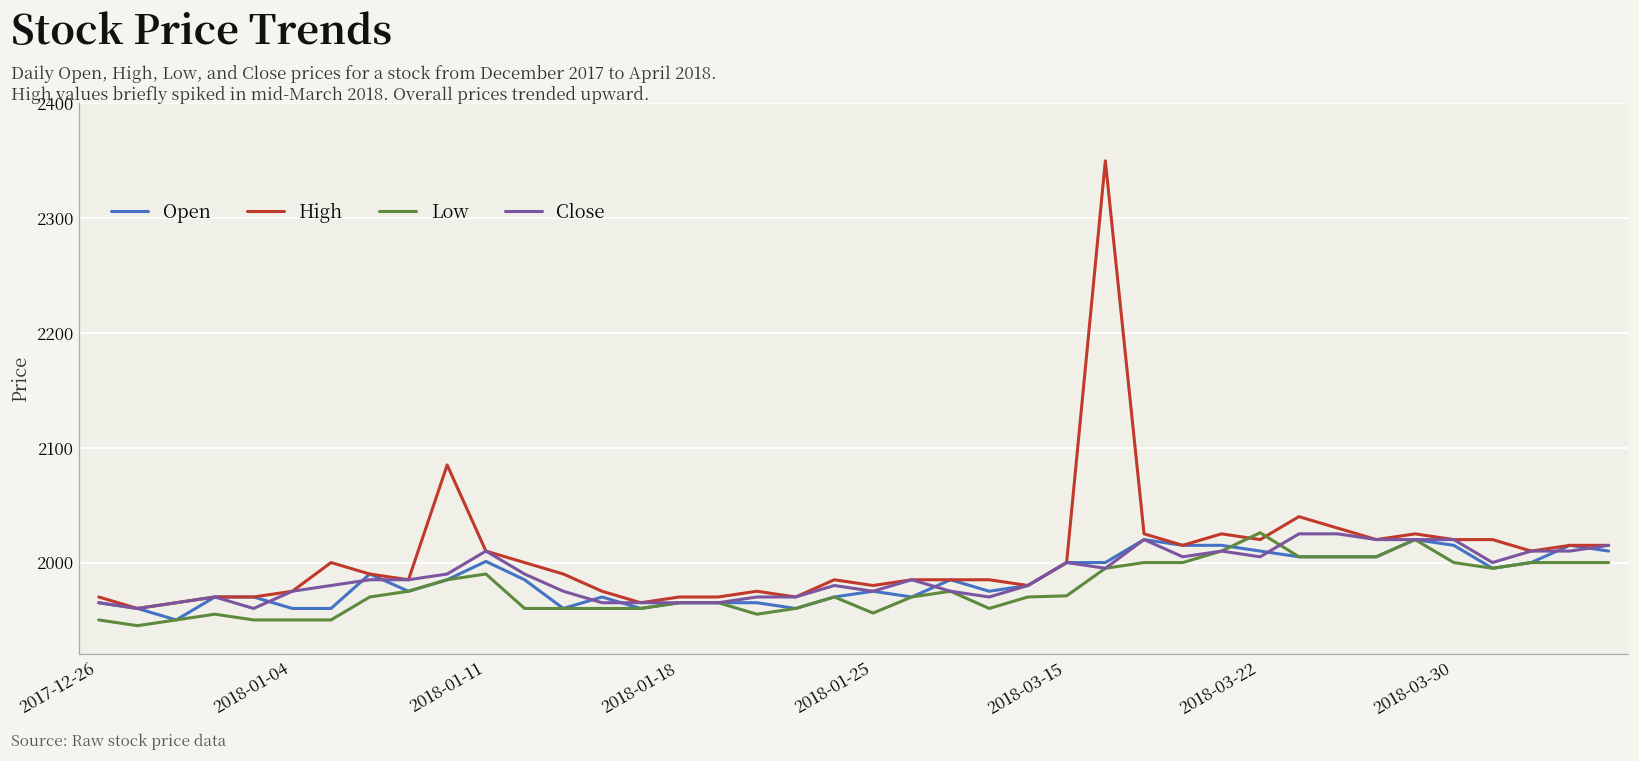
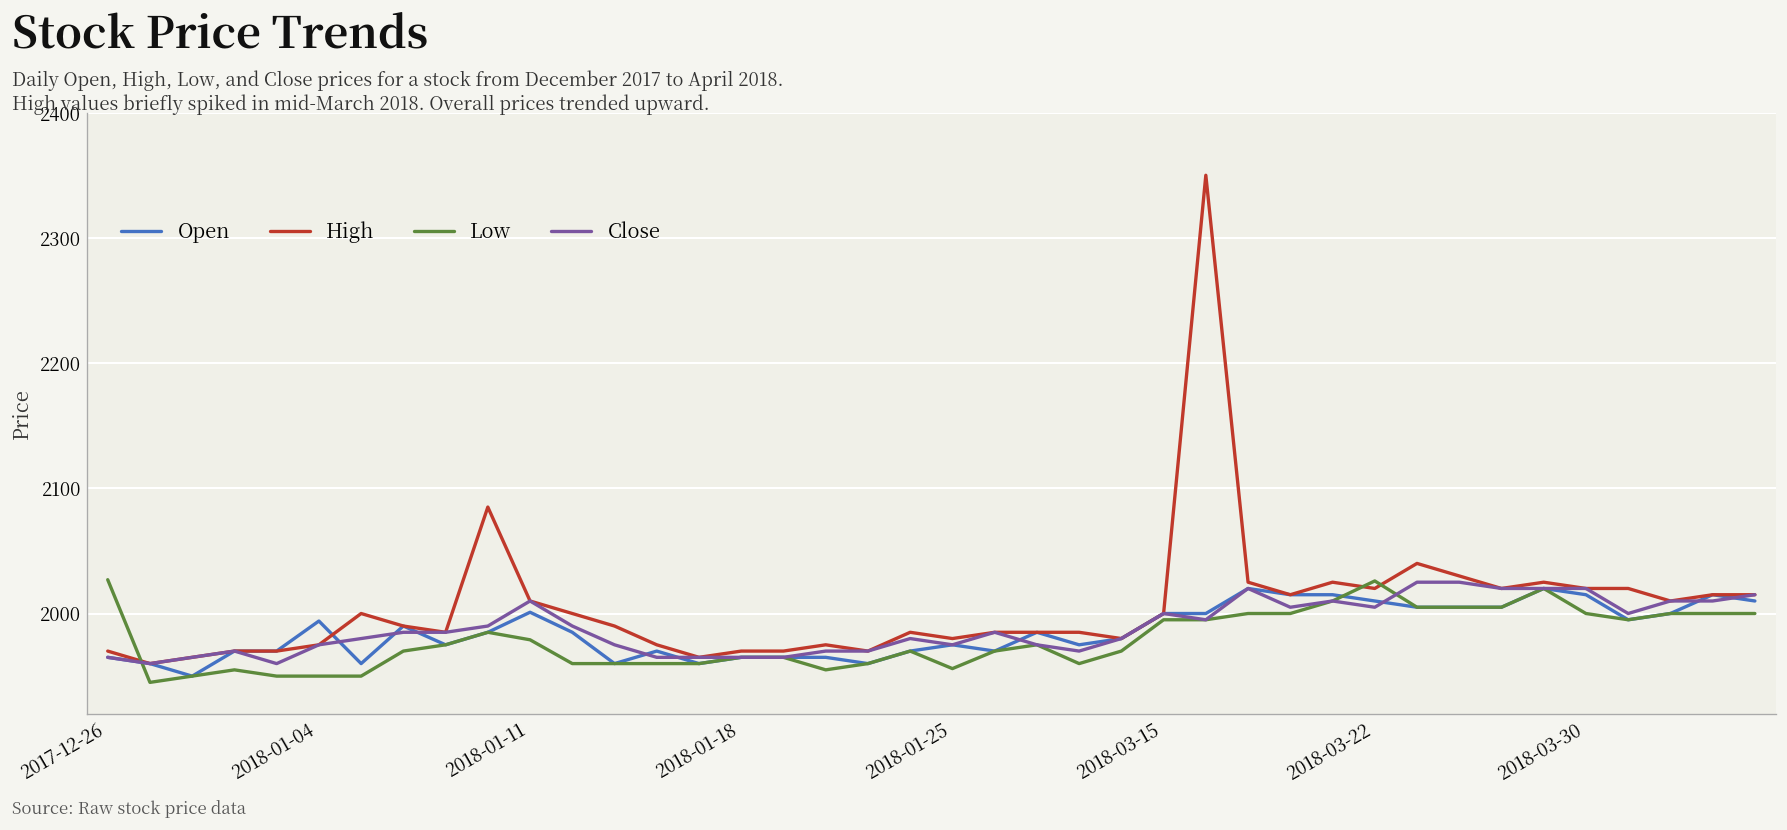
Low, 2017-12-26: 1950 -> 2027
Open, 2018-01-04: 1960 -> 1994
Low, 2018-01-11: 1990 -> 1979
Low, 2018-03-15: 1971 -> 1995
